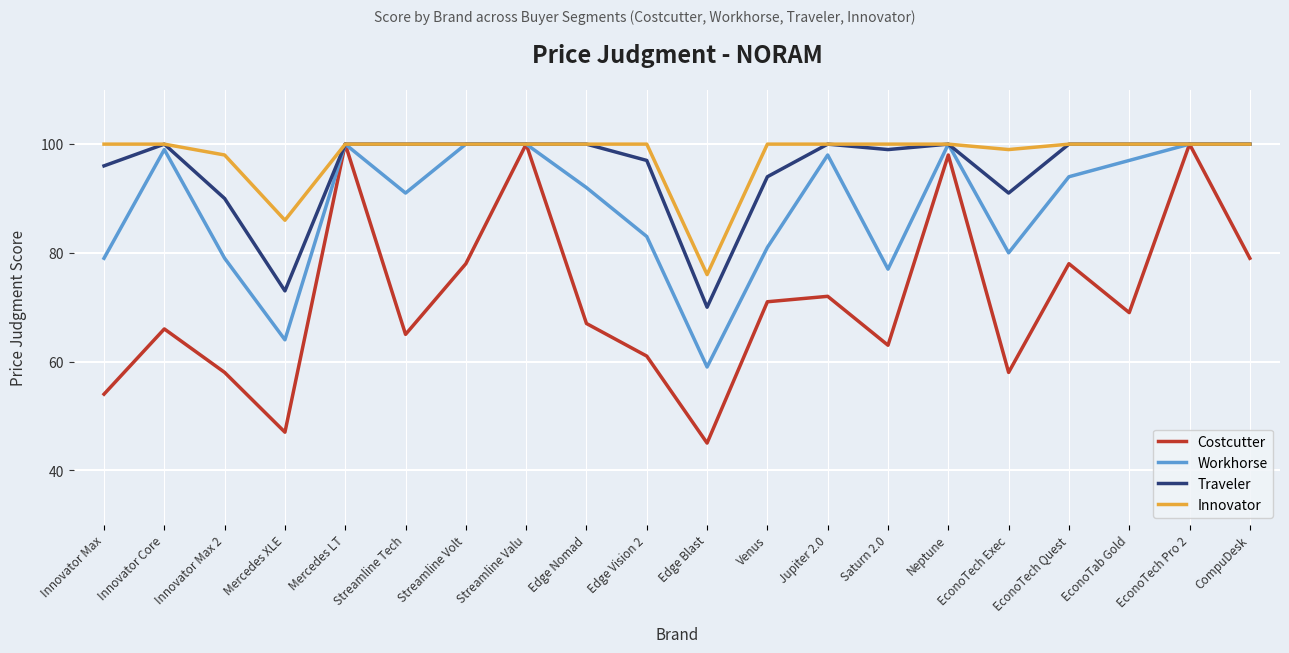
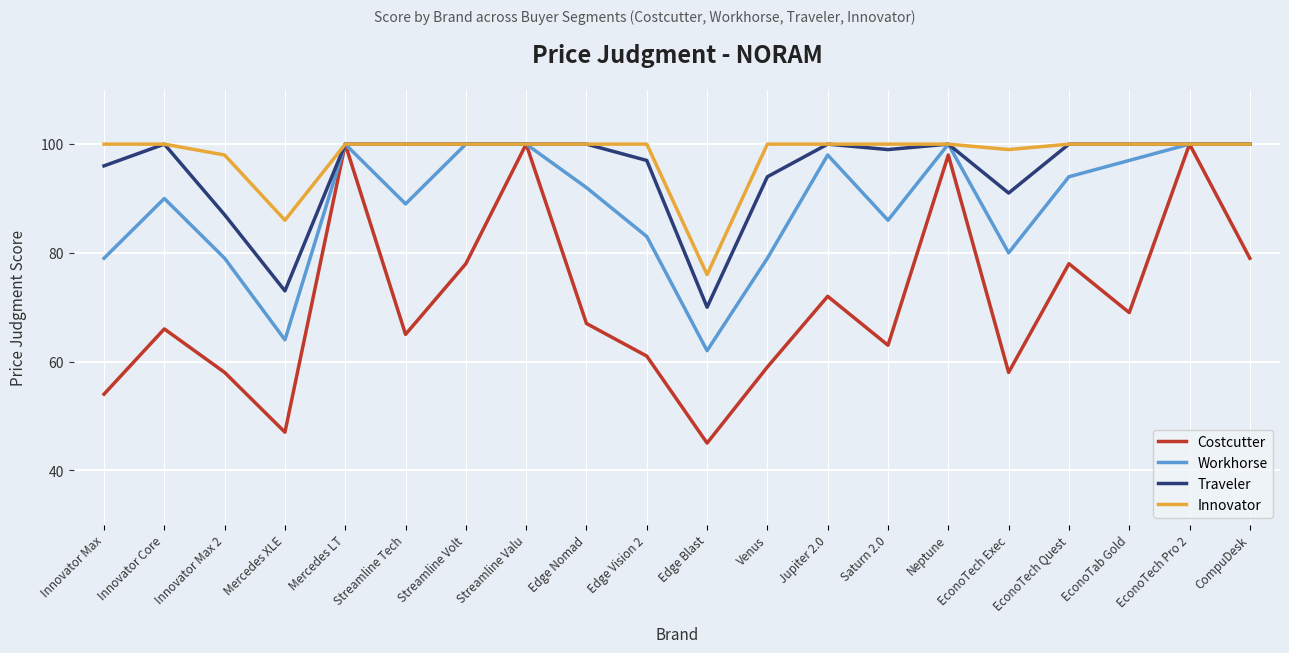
Workhorse, Innovator Core: 99 -> 90
Traveler, Innovator Max 2: 90 -> 87
Workhorse, Streamline Tech: 91 -> 89
Workhorse, Edge Blast: 59 -> 62
Costcutter, Venus: 71 -> 59
Workhorse, Venus: 81 -> 79
Workhorse, Saturn 2.0: 77 -> 86
